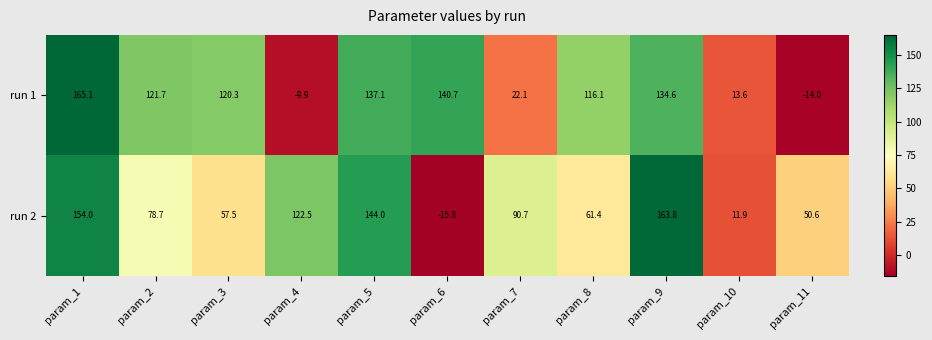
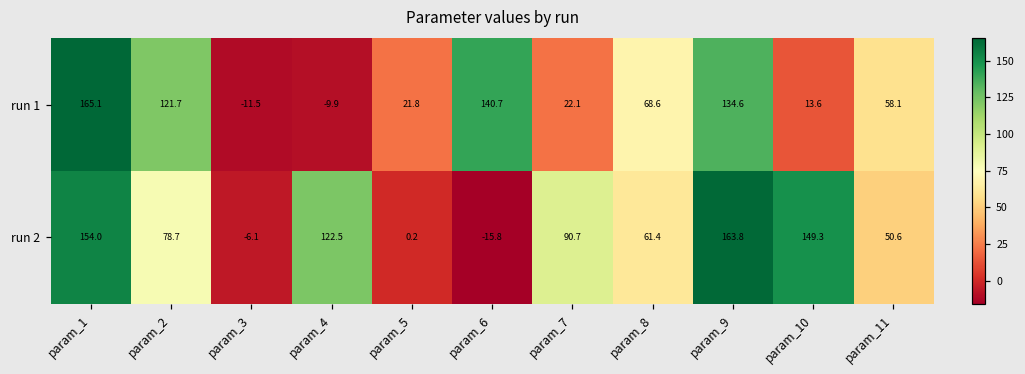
run 1, param_3: 120.3 -> -11.5
run 1, param_5: 137.1 -> 21.8
run 1, param_8: 116.1 -> 68.6
run 1, param_11: -14.0 -> 58.1
run 2, param_3: 57.5 -> -6.1
run 2, param_5: 144.0 -> 0.2
run 2, param_10: 11.9 -> 149.3
